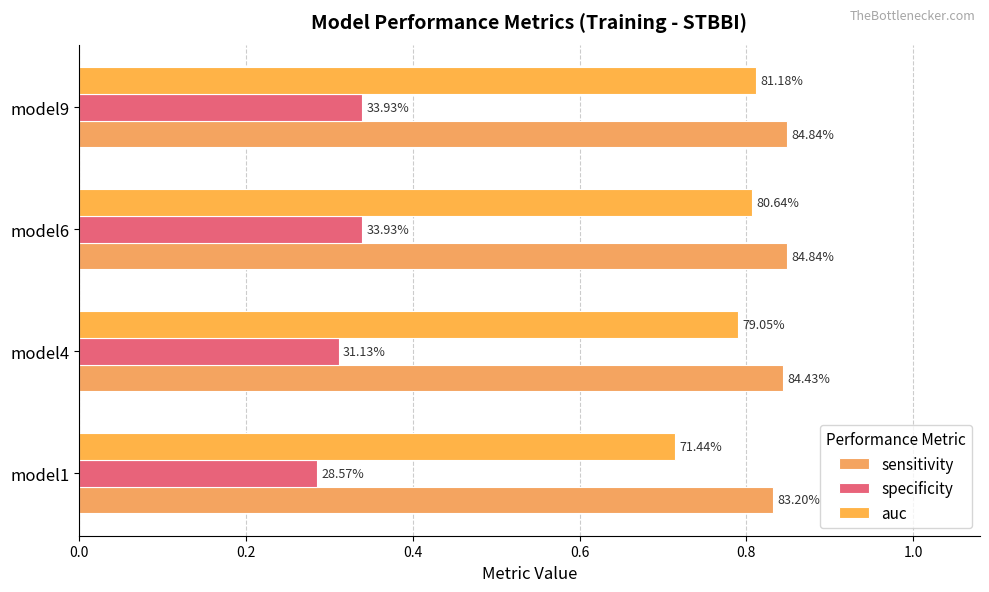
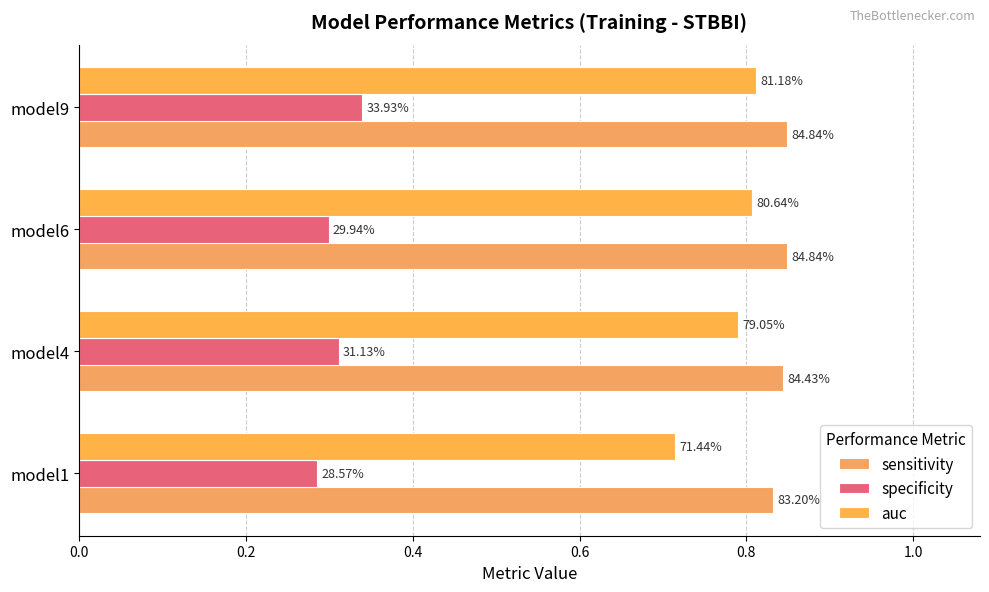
specificity, model6: 33.93% -> 29.94%
